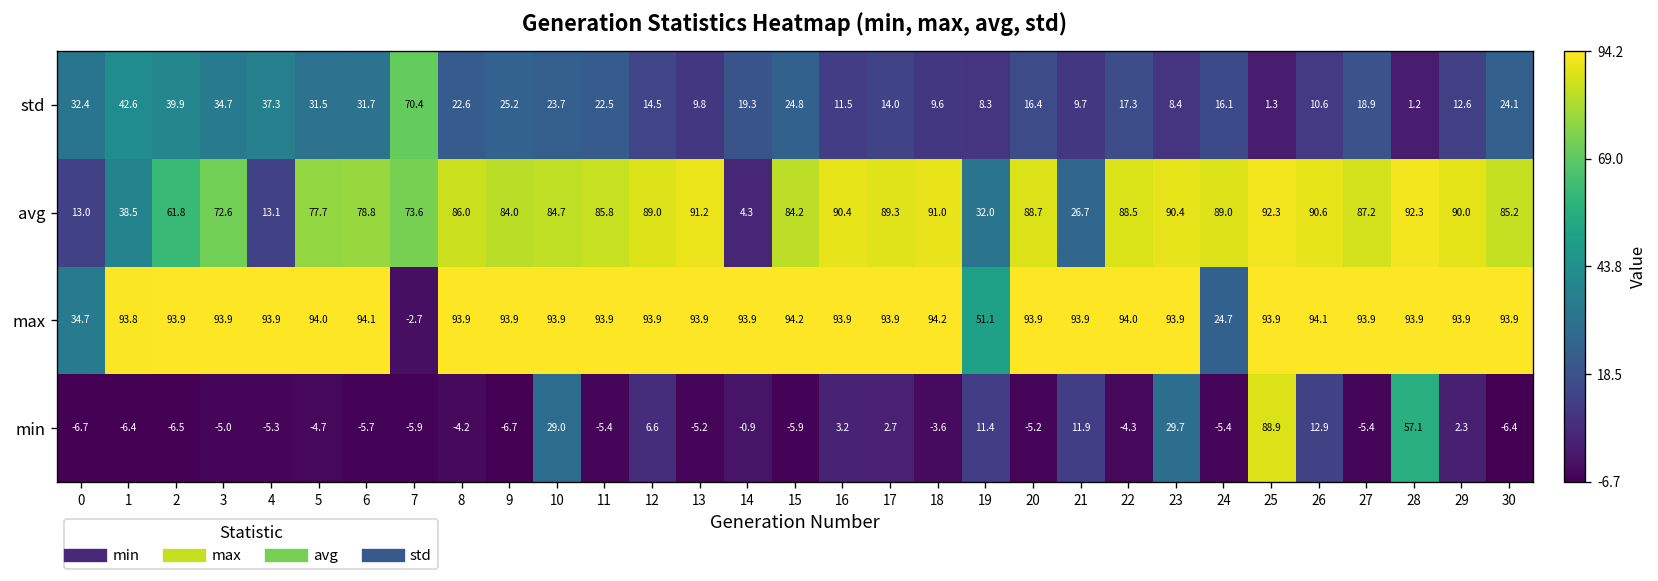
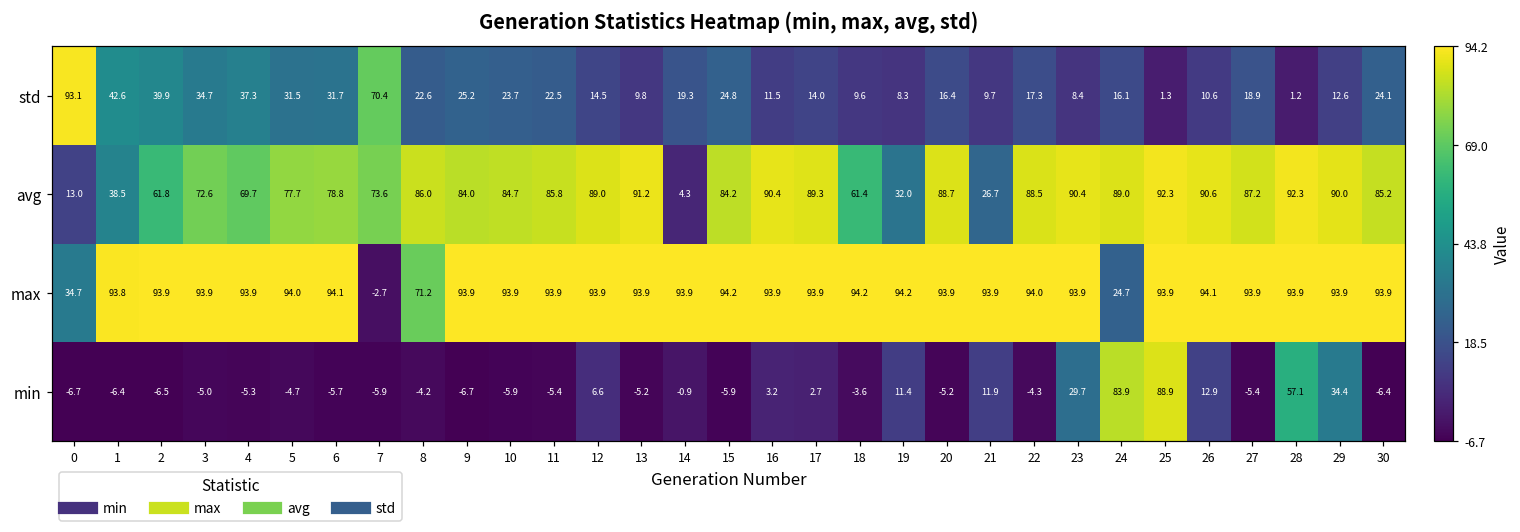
std, 0: 32.4 -> 93.1
avg, 4: 13.1 -> 69.7
avg, 18: 91.0 -> 61.4
max, 8: 93.9 -> 71.2
max, 19: 51.1 -> 94.2
min, 10: 29.0 -> -5.9
min, 24: -5.4 -> 83.9
min, 29: 2.3 -> 34.4
